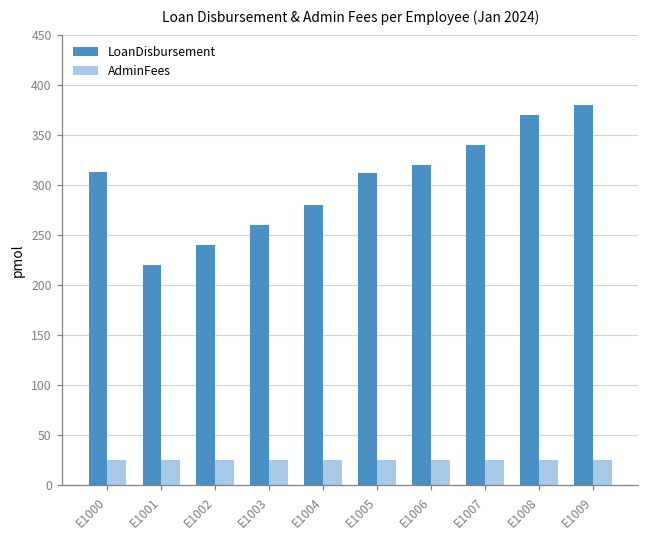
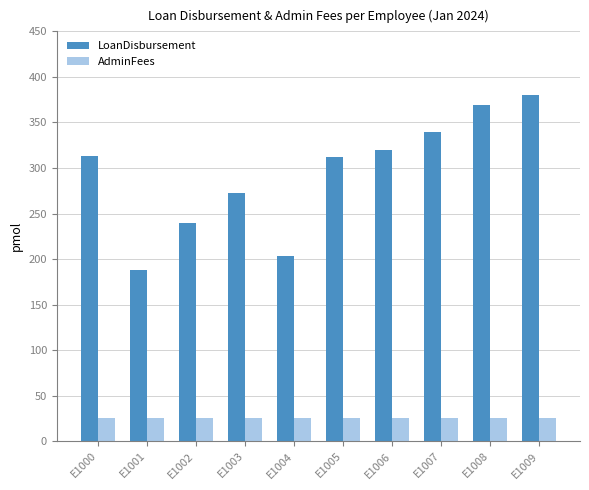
LoanDisbursement, E1001: 220 -> 190
LoanDisbursement, E1003: 260 -> 270
LoanDisbursement, E1004: 280 -> 200
